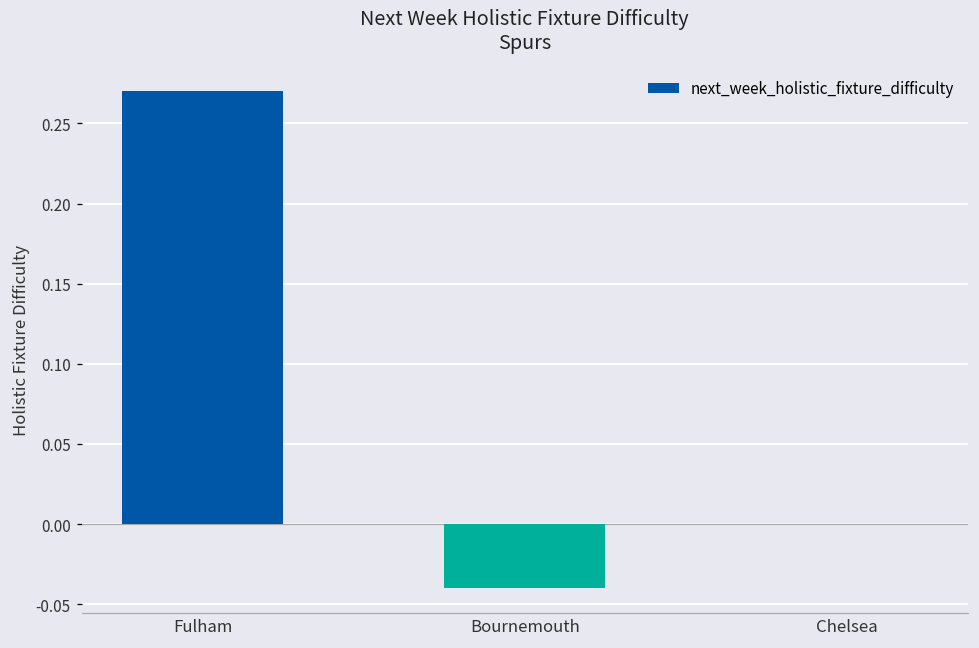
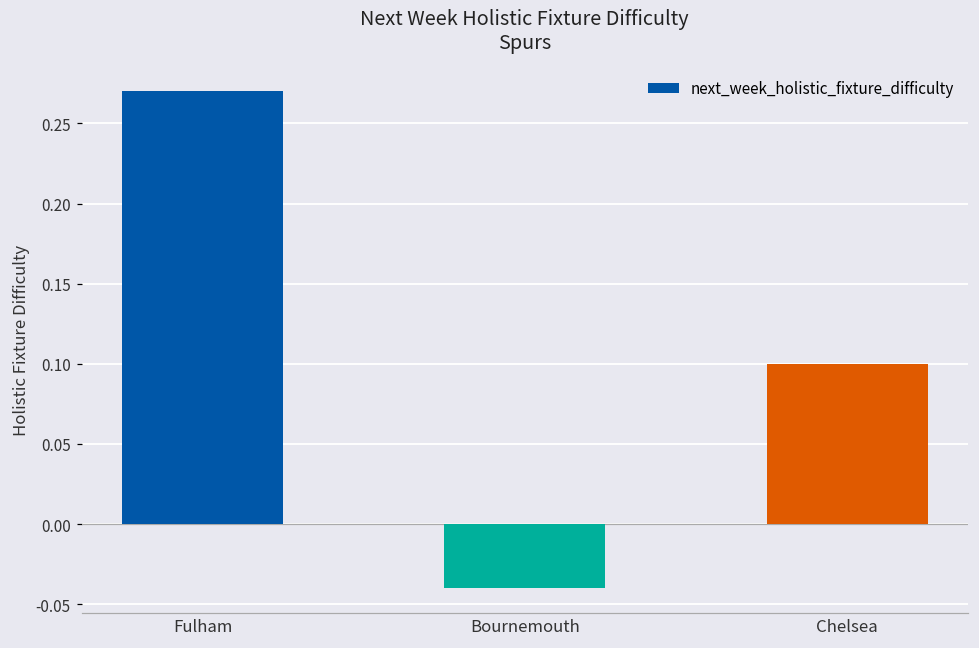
Chelsea: 0.0 -> 0.1
